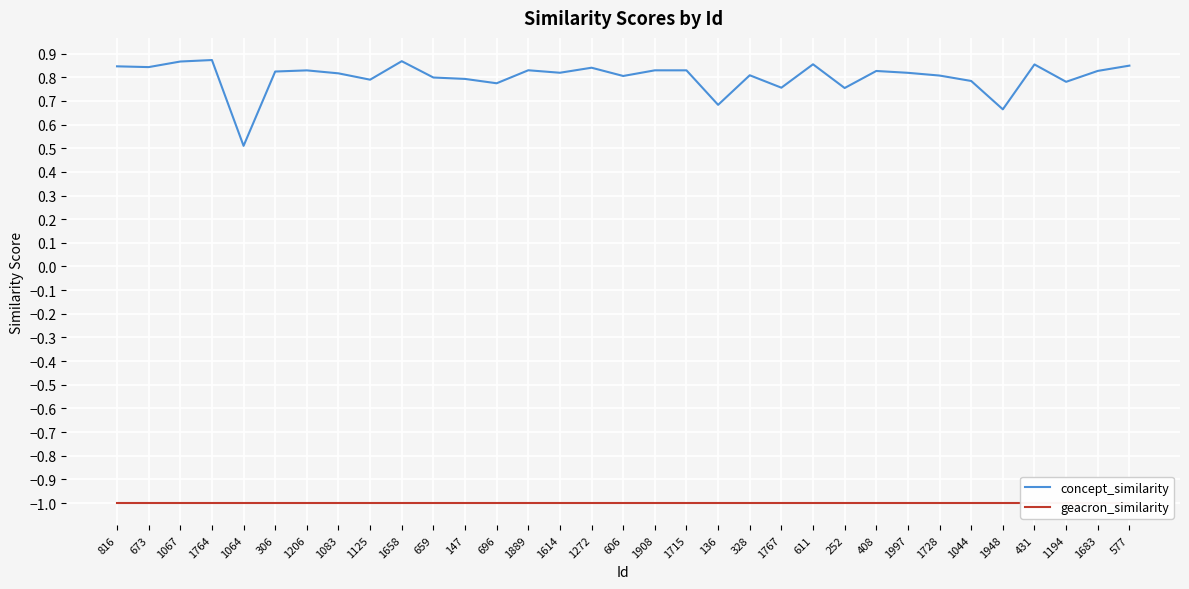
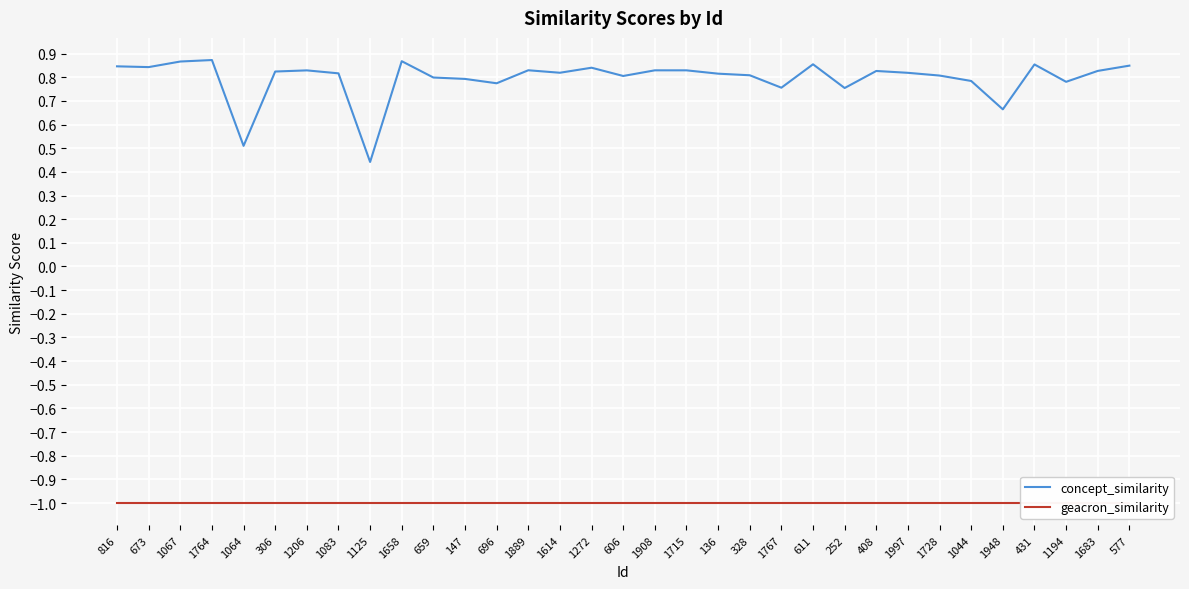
concept_similarity, 1125: 0.79 -> 0.44
concept_similarity, 136: 0.68 -> 0.82
